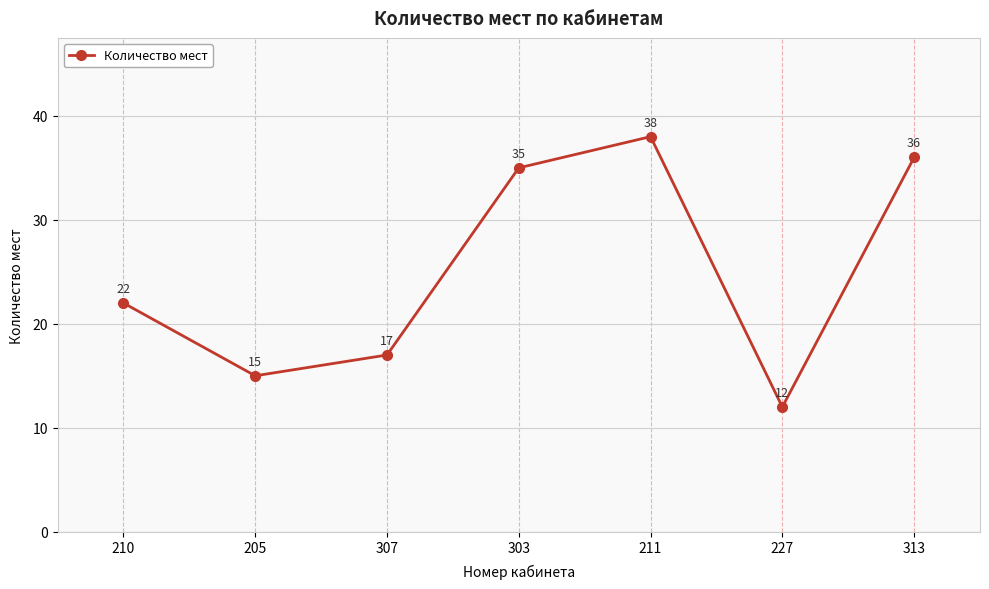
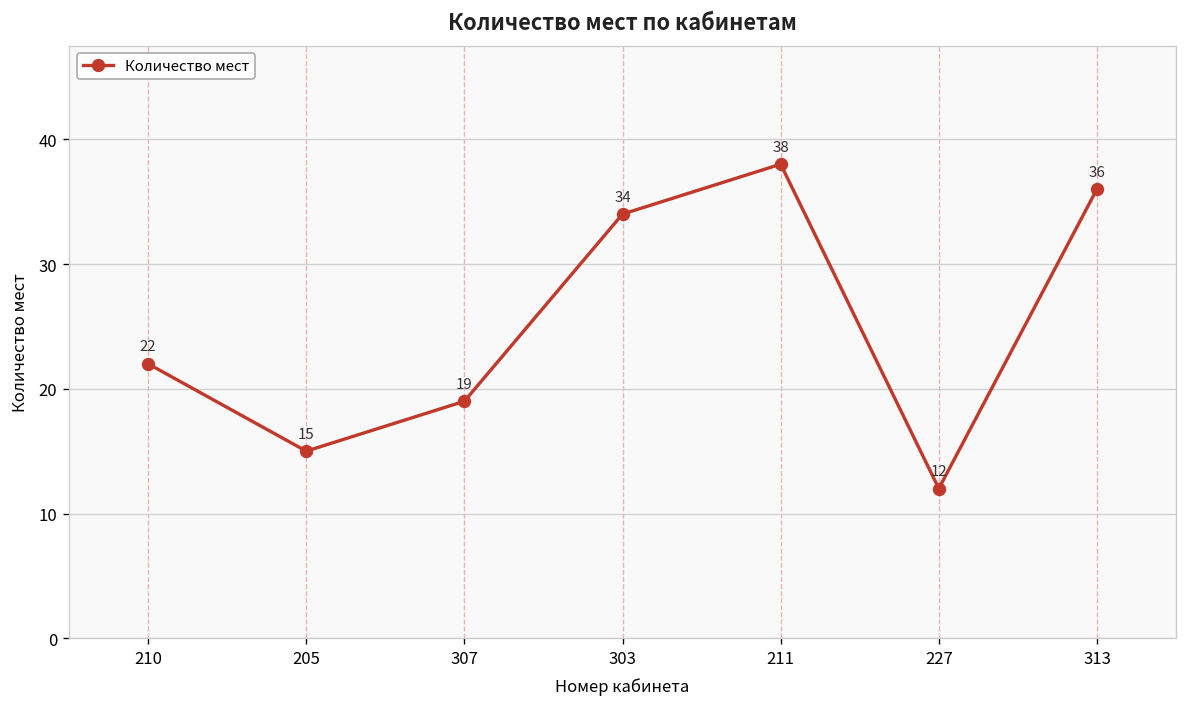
307: 17 -> 19
303: 35 -> 34
